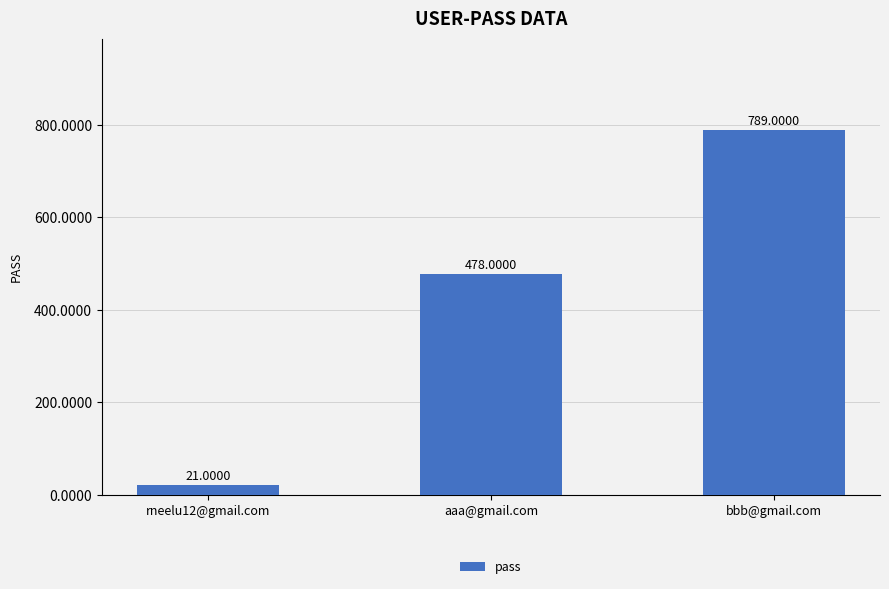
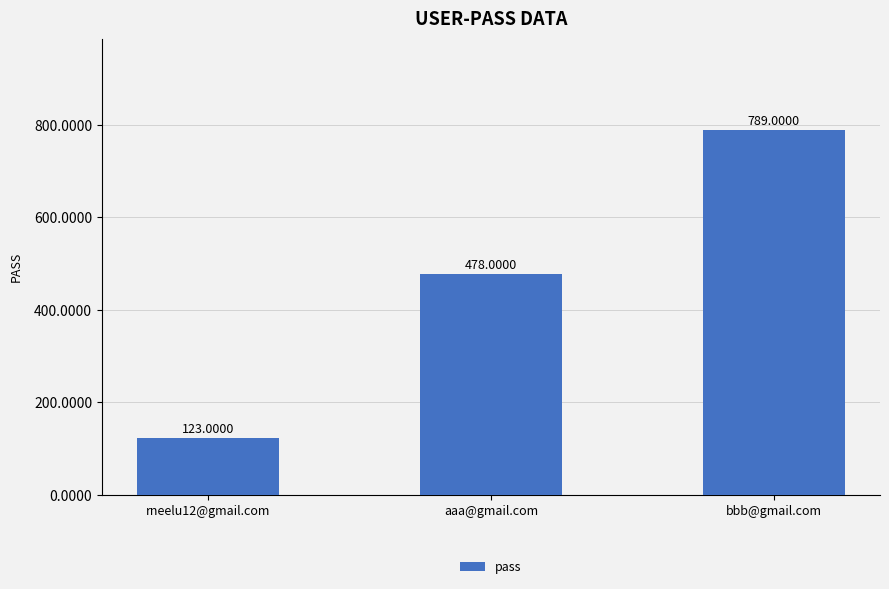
rneelu12@gmail.com: 21.0000 -> 123.0000
